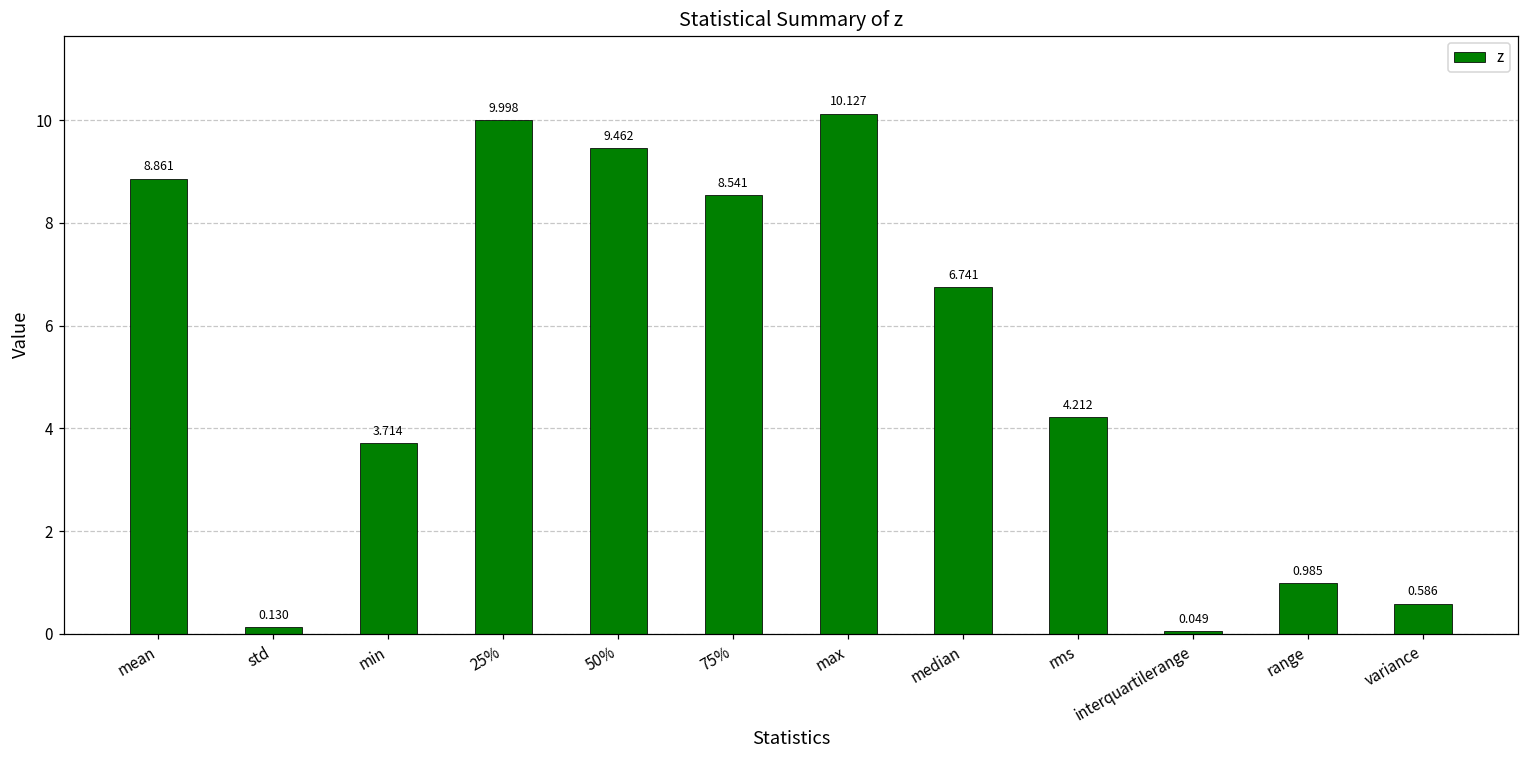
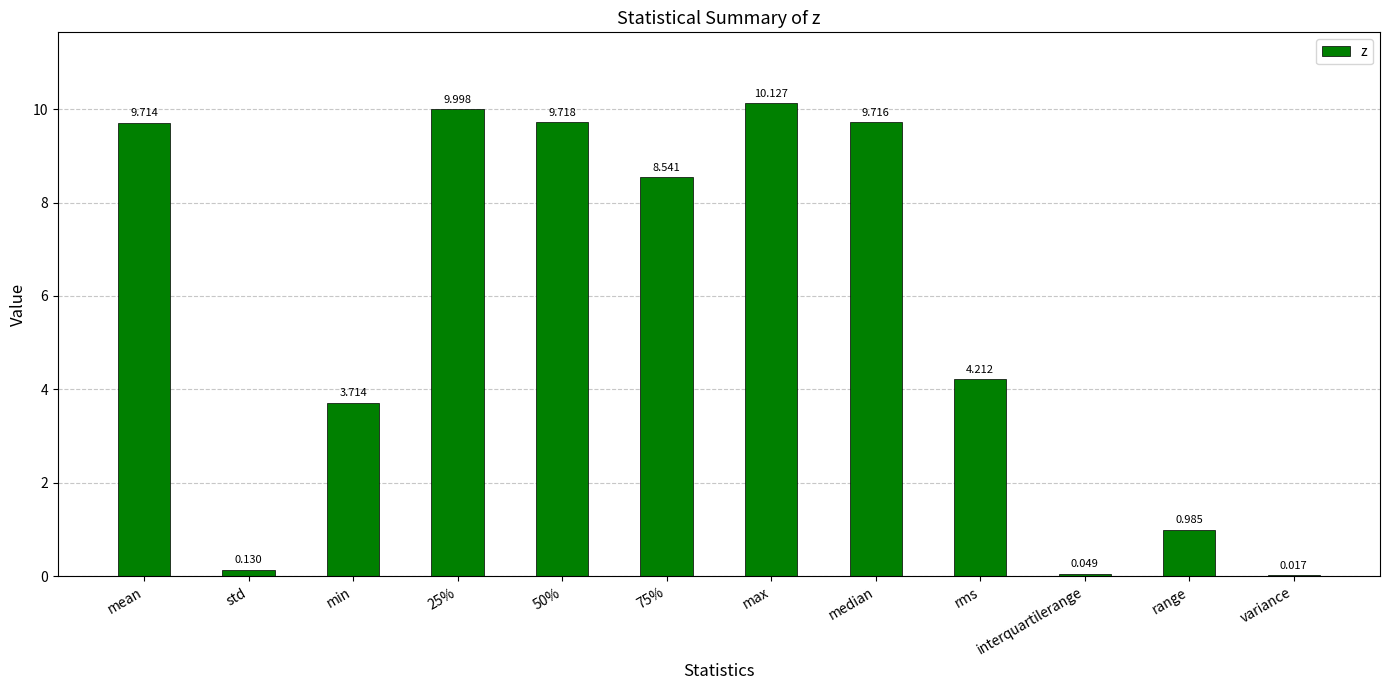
mean: 8.861 -> 9.714
50%: 9.462 -> 9.718
median: 6.741 -> 9.716
variance: 0.586 -> 0.017
